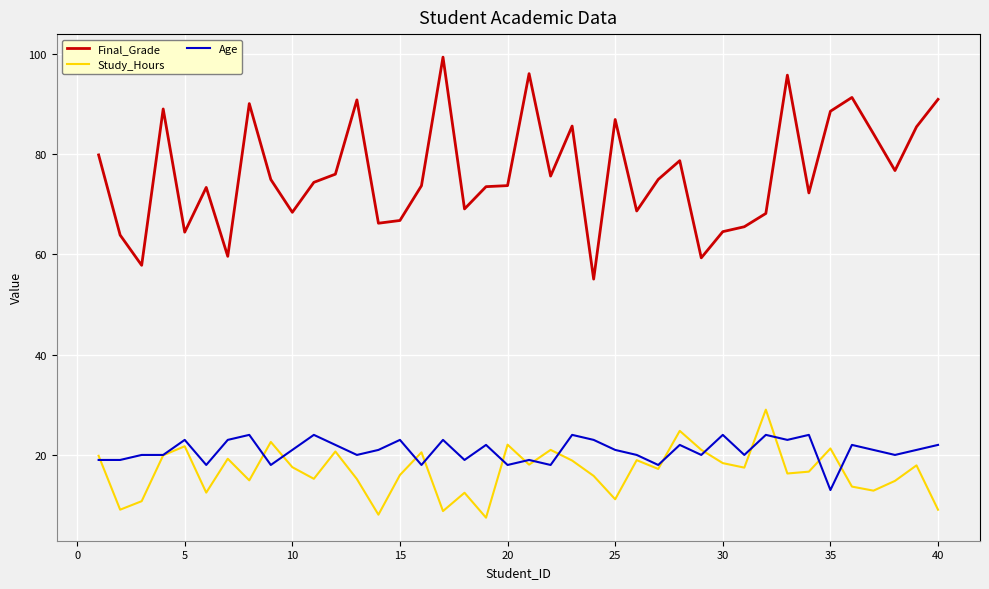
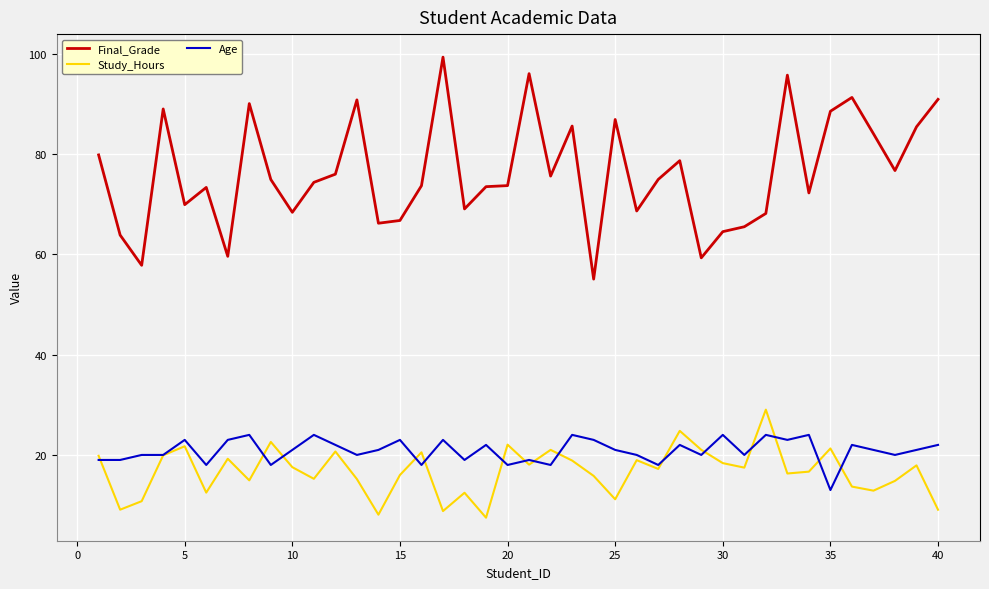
Final_Grade, 5: 64 -> 70
